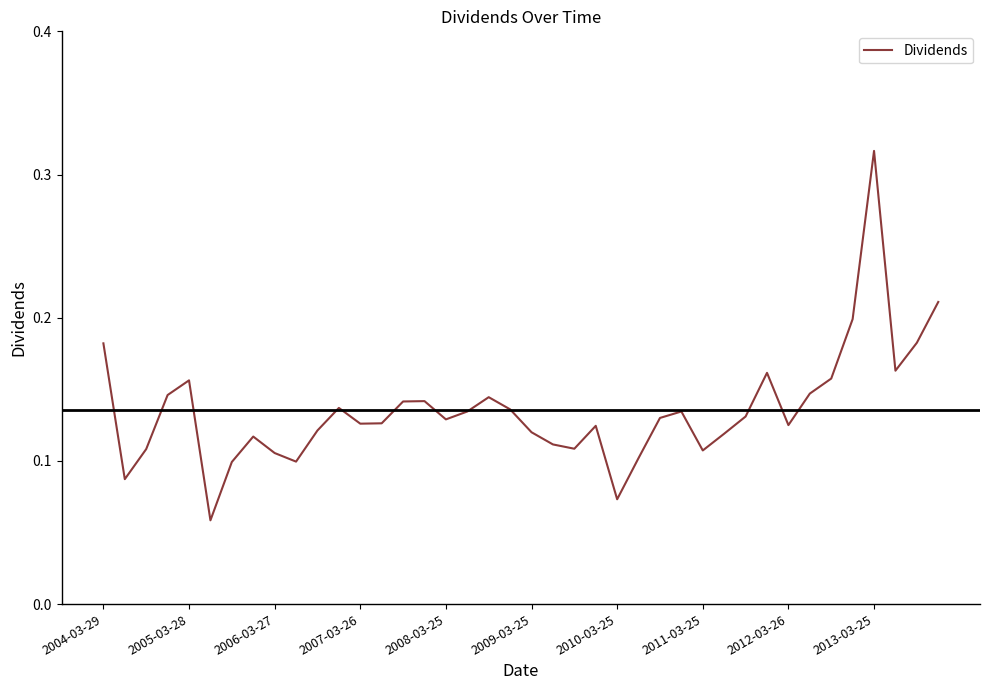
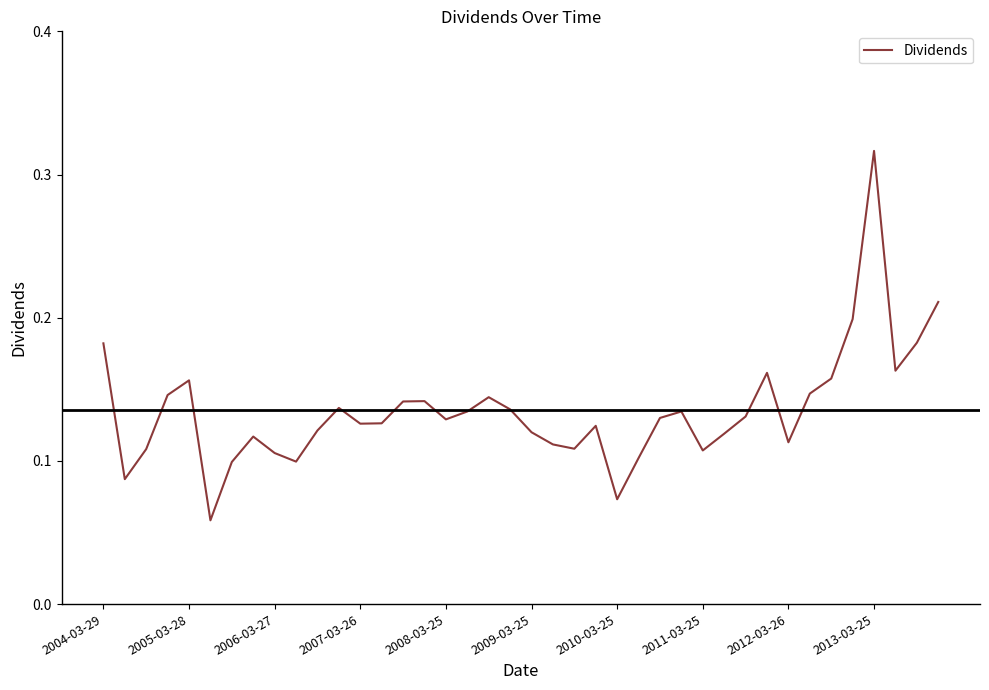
2012-03-26: 0.125 -> 0.113
